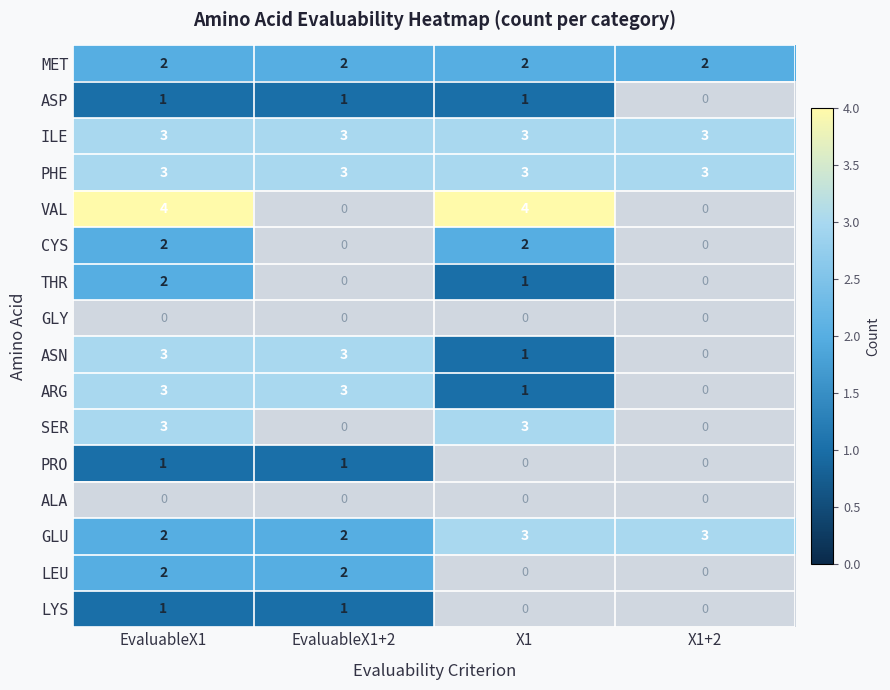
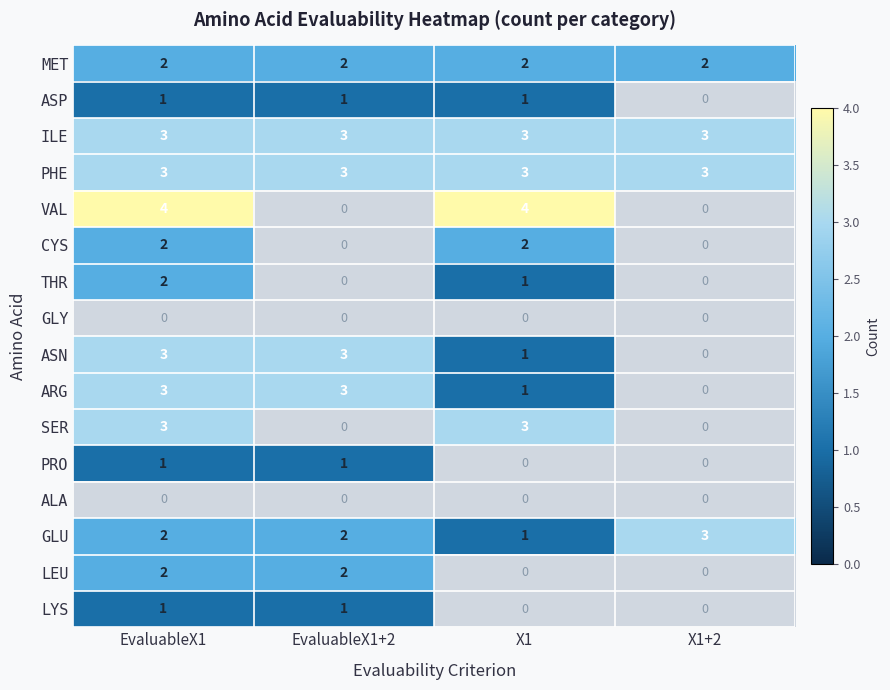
GLU, X1: 3 -> 1
